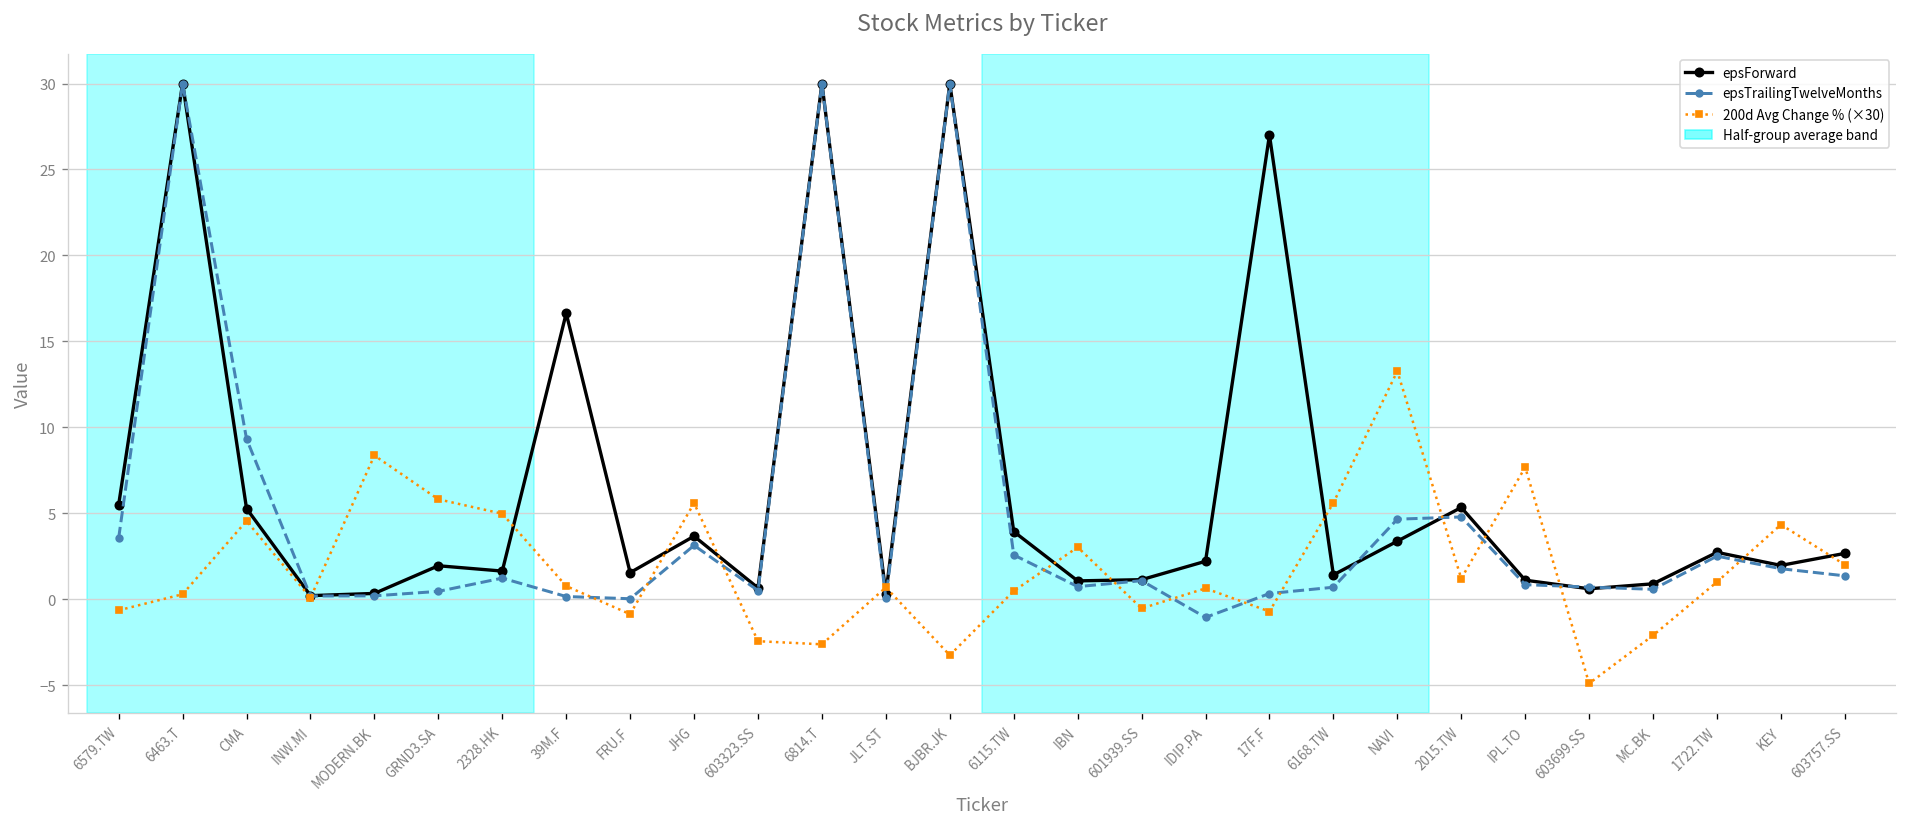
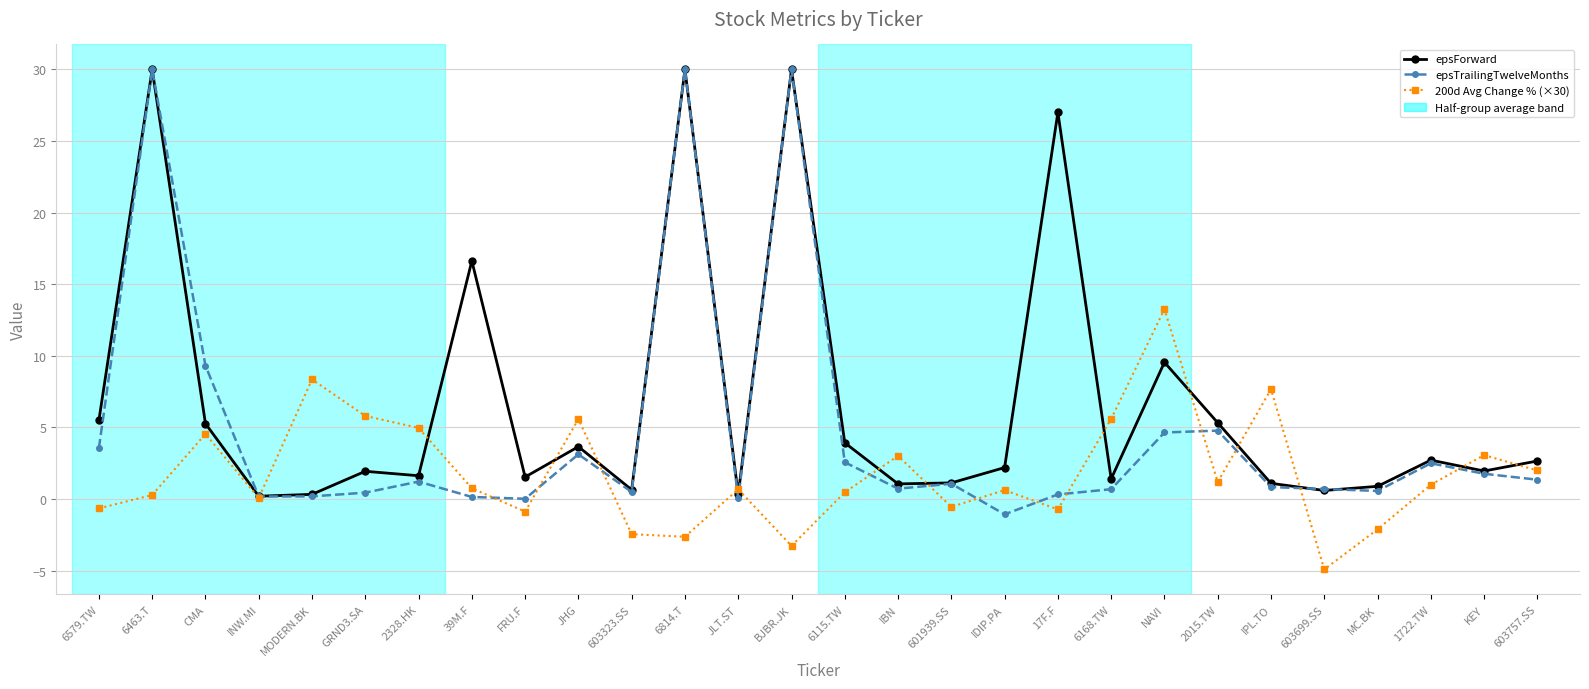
epsForward, NAVI: 3.4 -> 9.6
200d Avg Change % (×30), KEY: 4.3 -> 3.1
